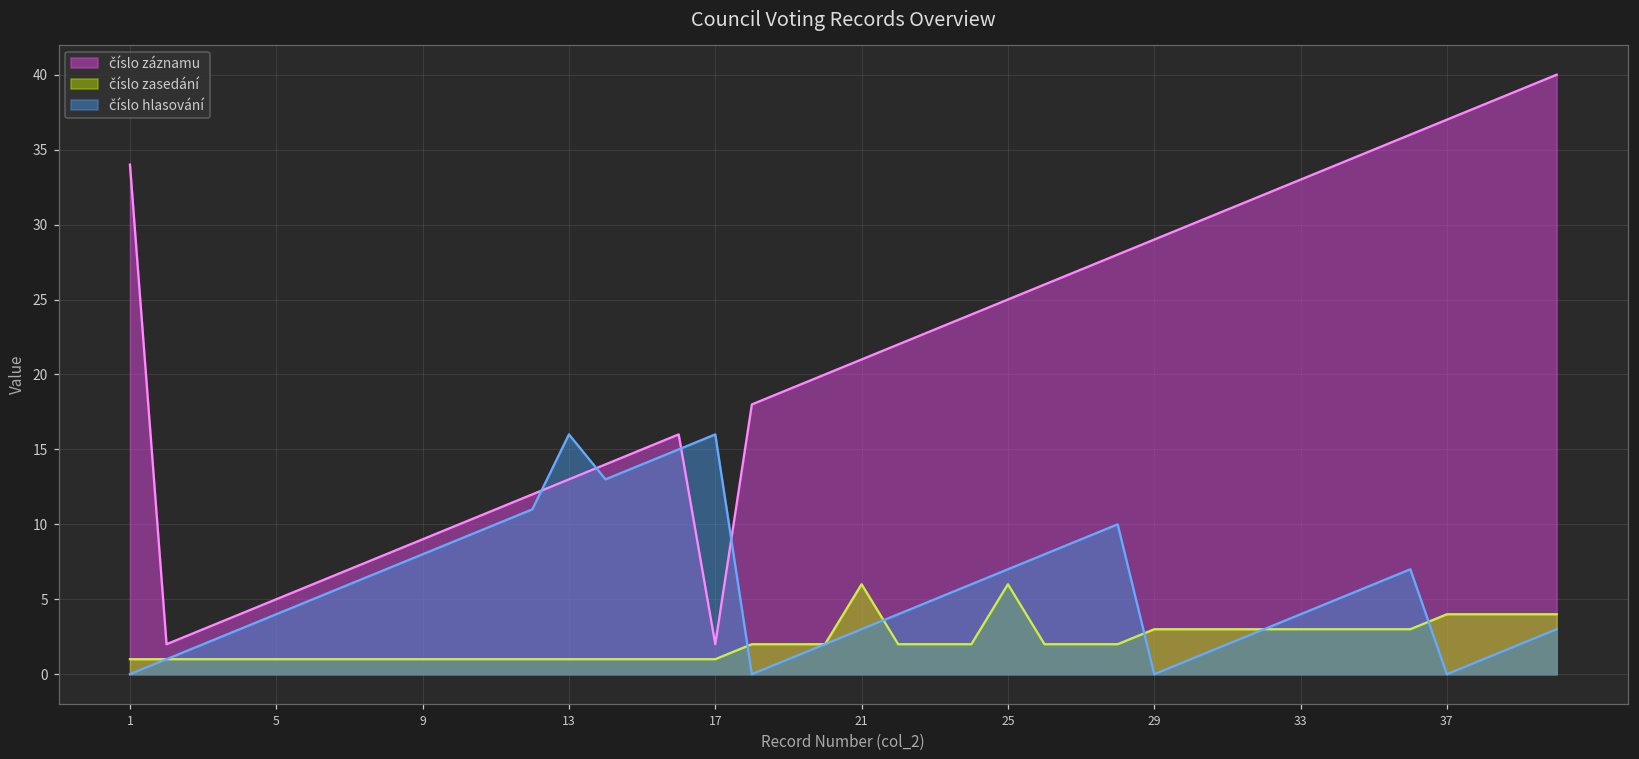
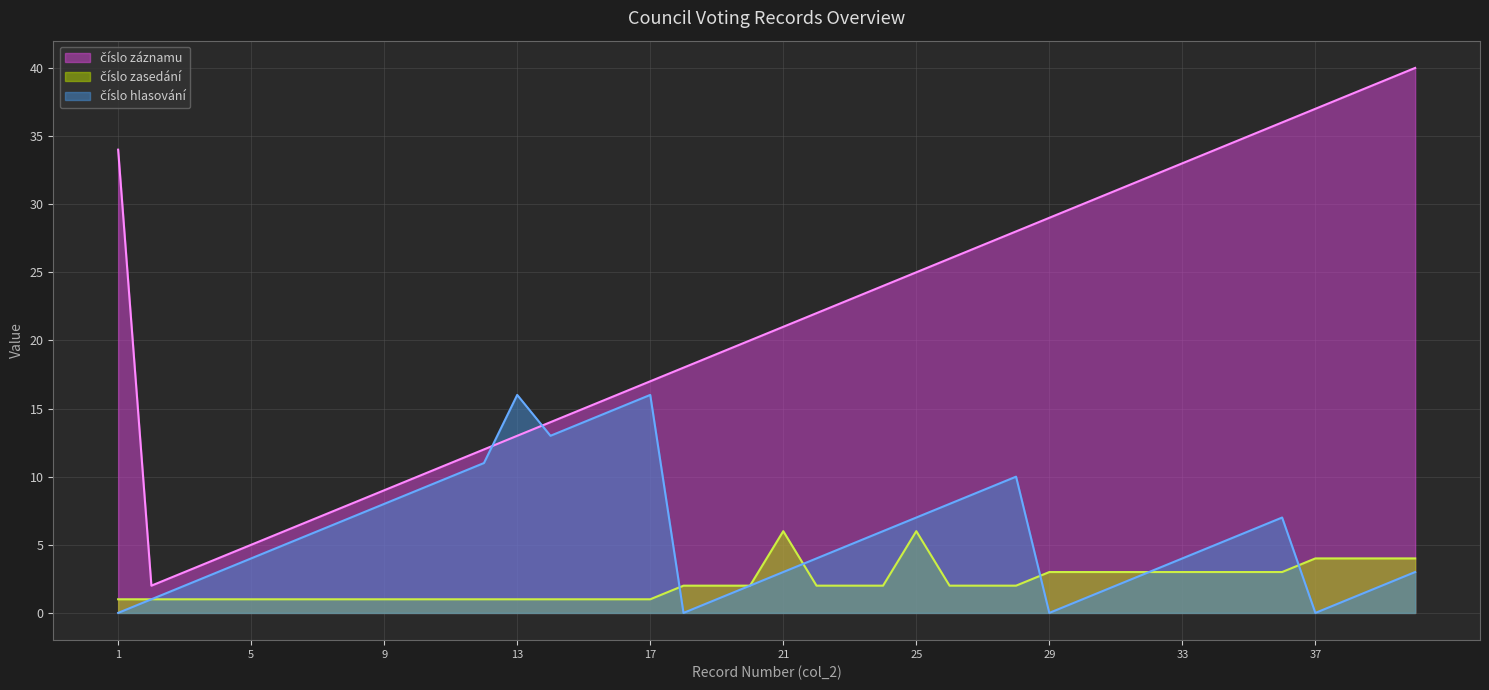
číslo záznamu, 17: 2 -> 17
